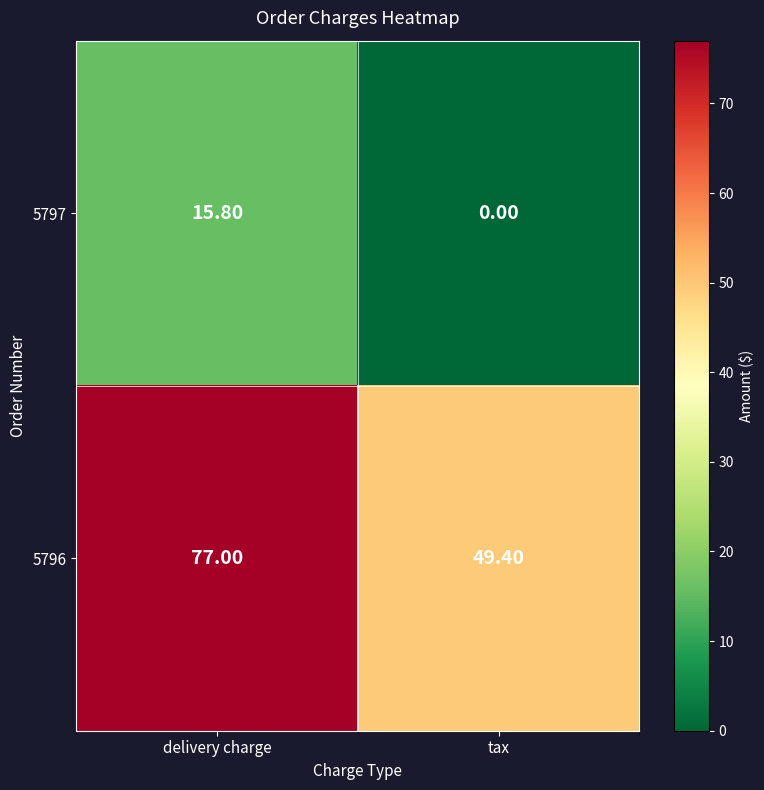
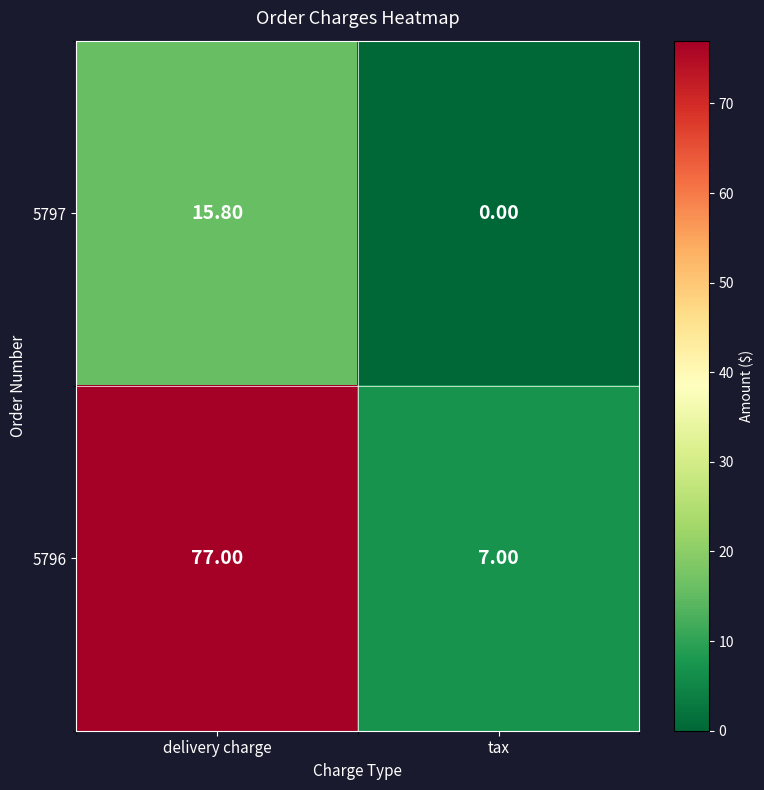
5796, tax: 49.40 -> 7.00
